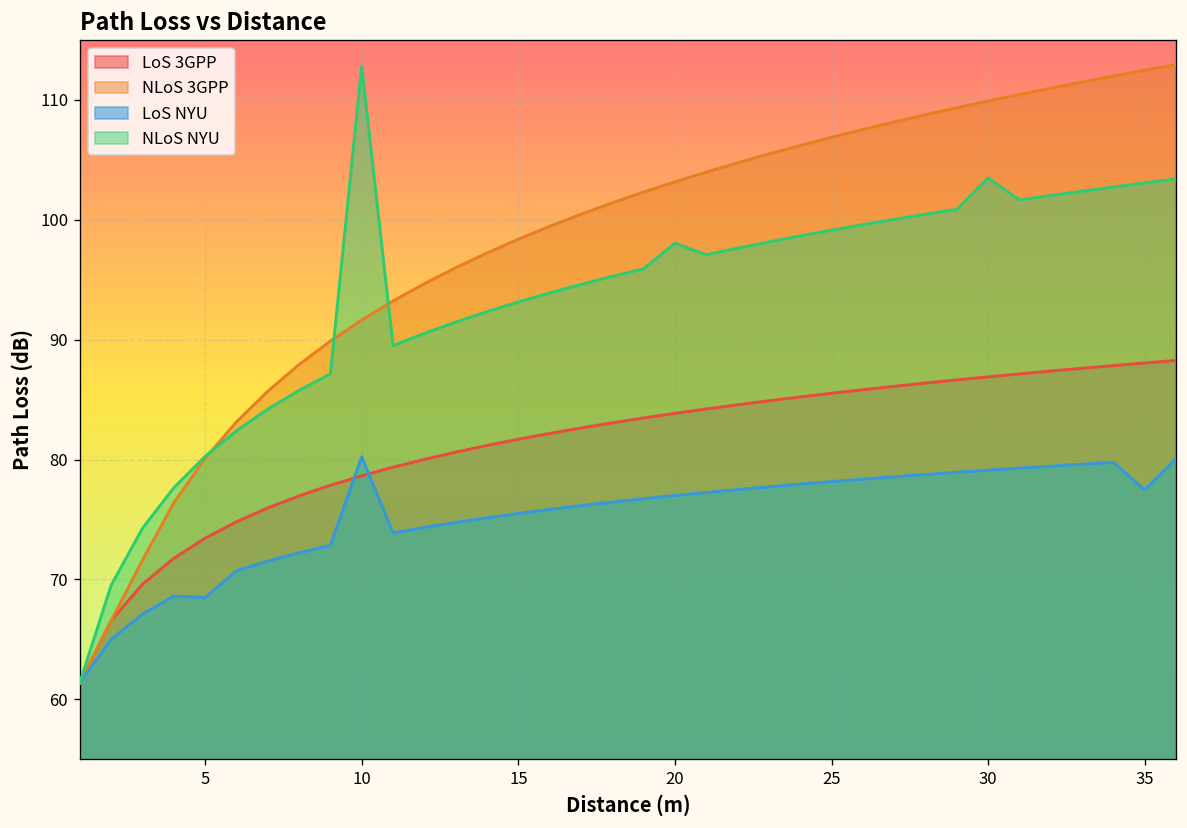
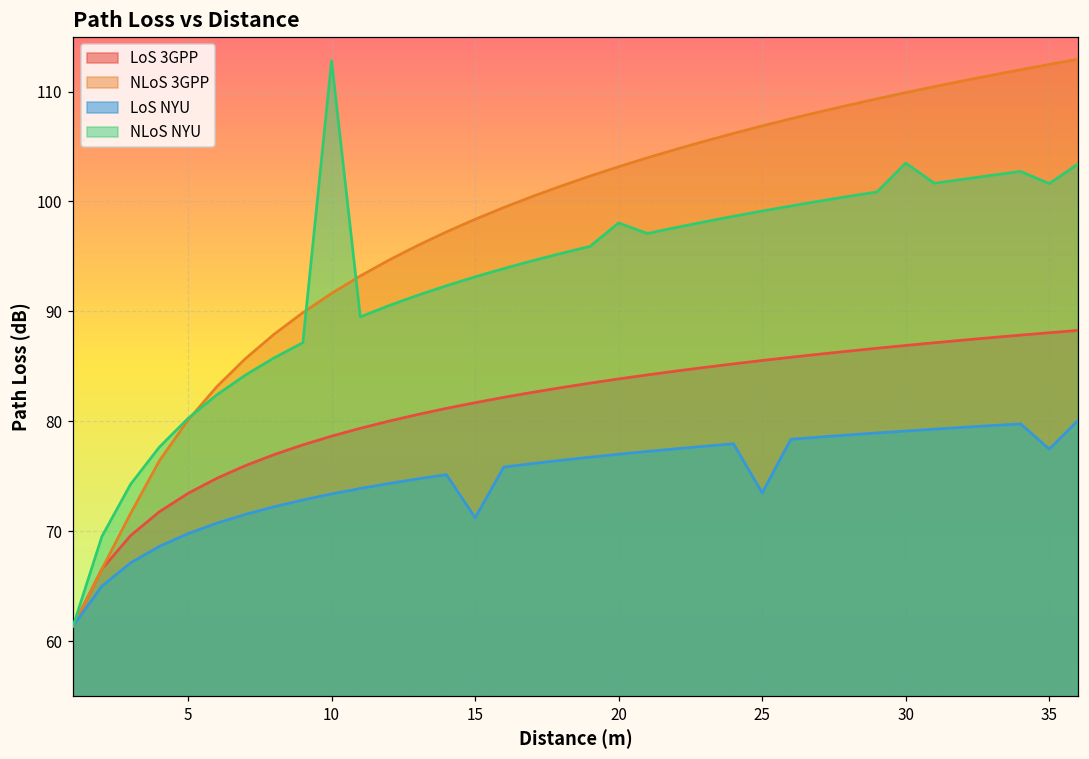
LoS NYU, 5: 68 -> 70
LoS NYU, 10: 80 -> 73
LoS NYU, 15: 75 -> 71
LoS NYU, 25: 78 -> 73
NLoS NYU, 35: 103 -> 102
